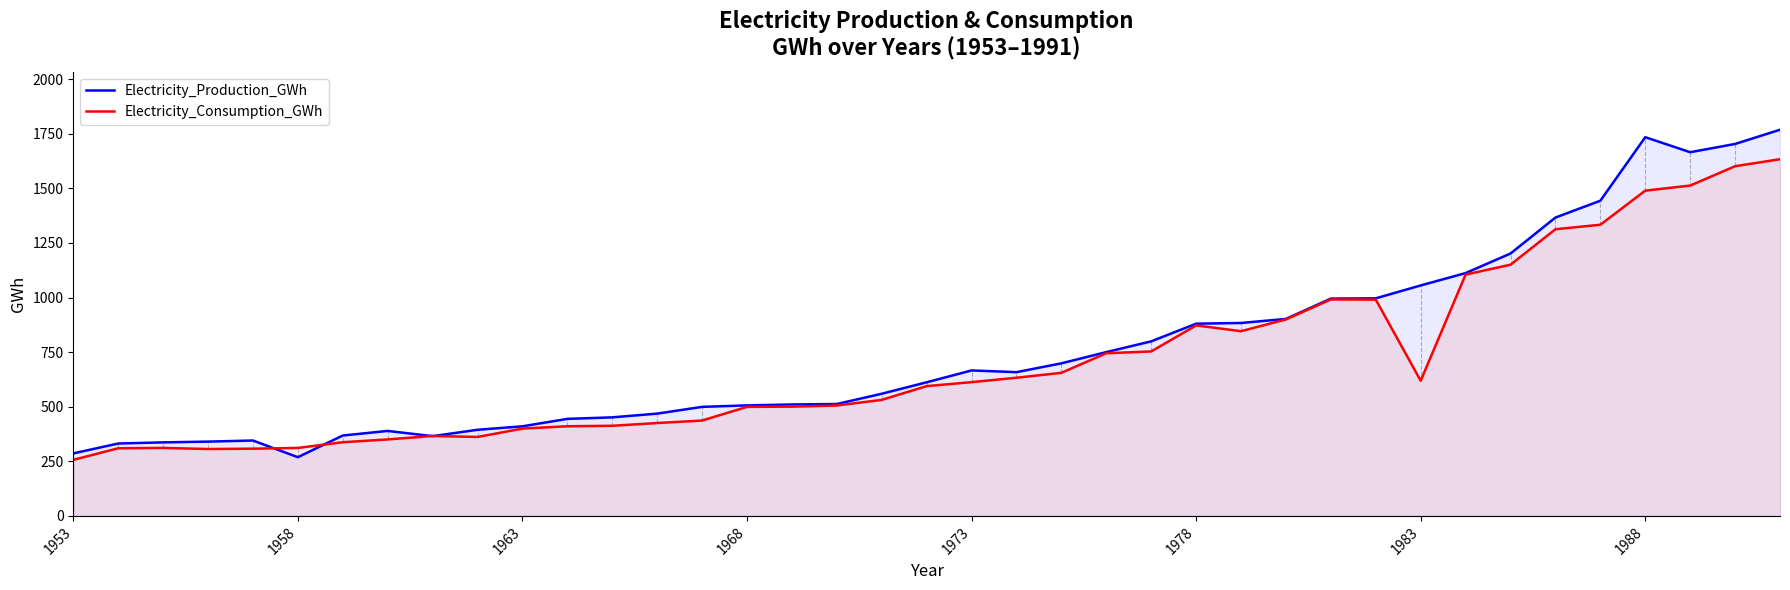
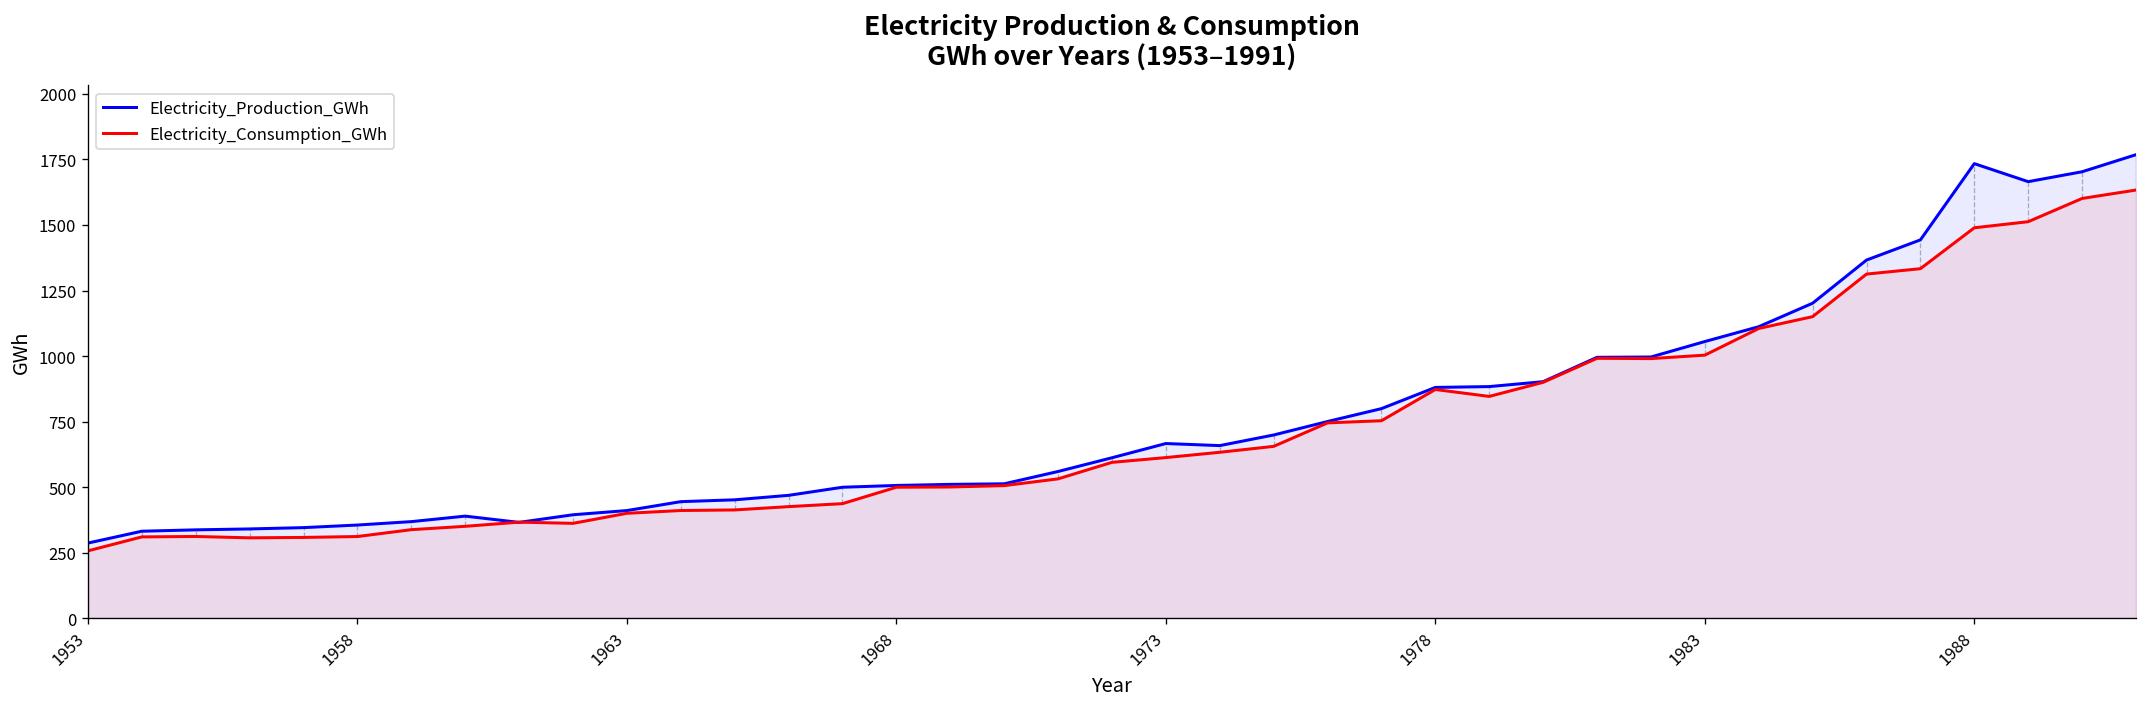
Electricity_Production_GWh, 1958: 270 -> 360
Electricity_Consumption_GWh, 1983: 620 -> 1000
